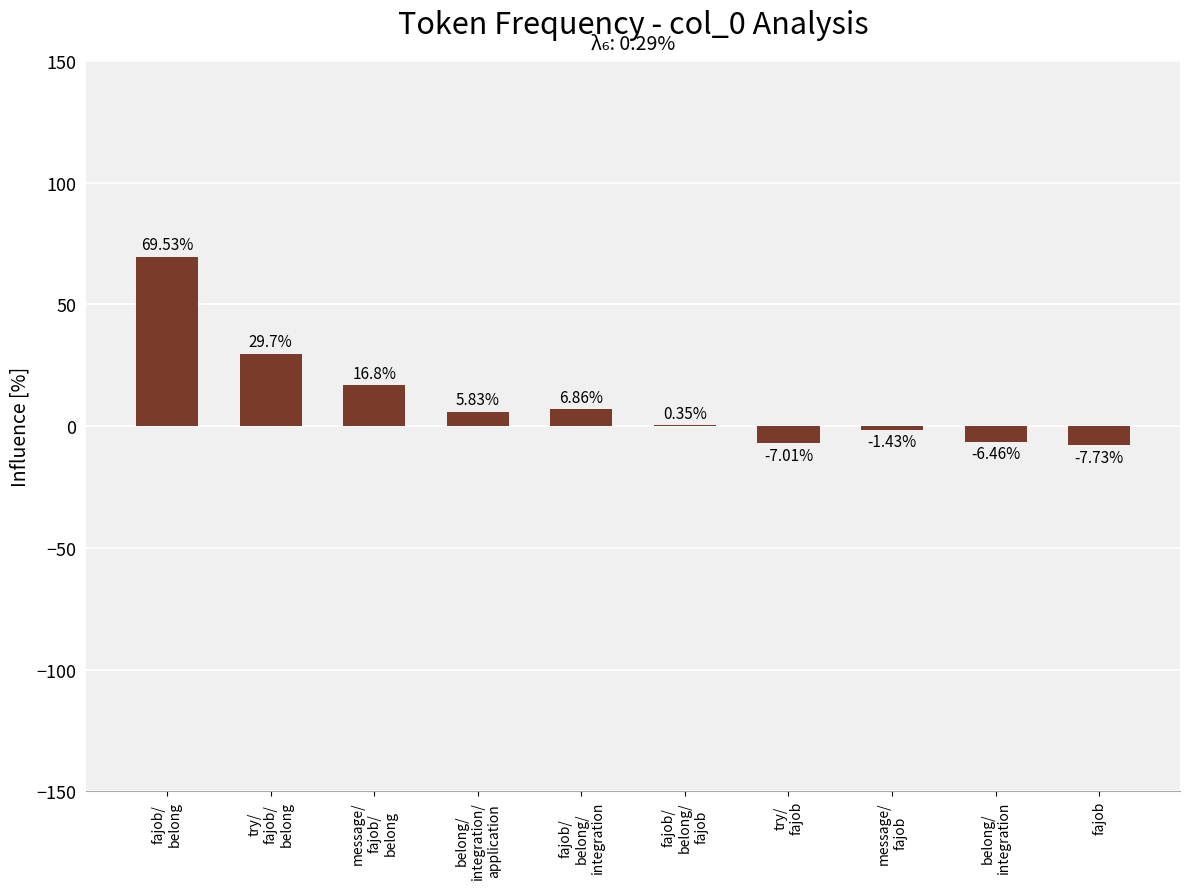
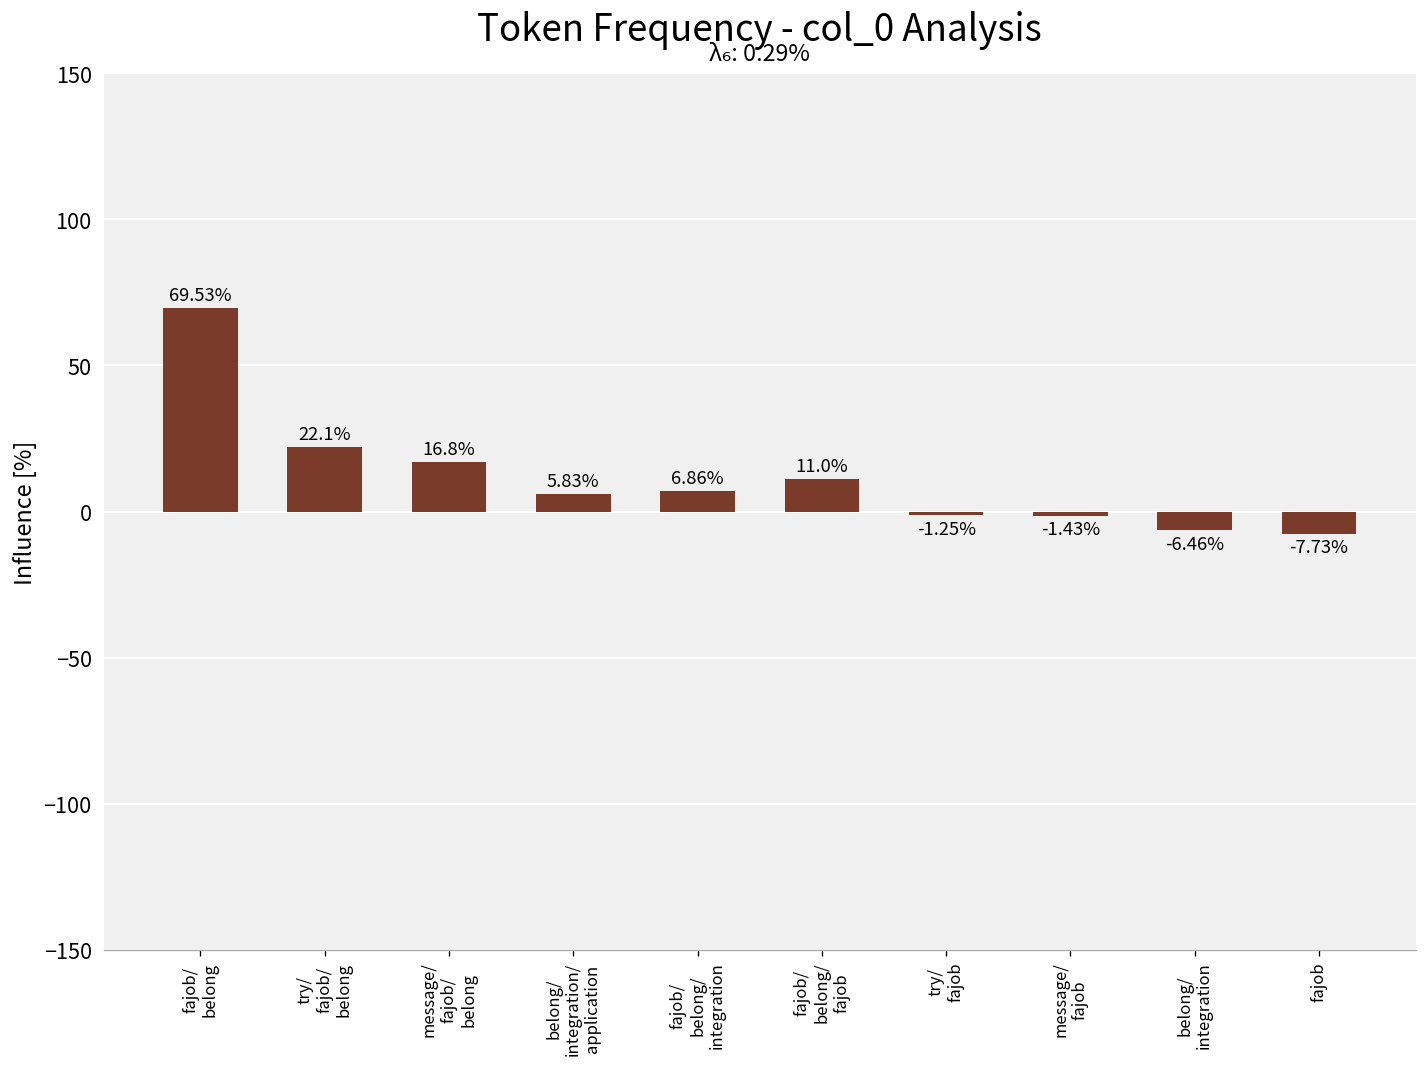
try/ fajob/ belong: 29.7% -> 22.1%
fajob/ belong/ fajob: 0.35% -> 11.0%
try/ fajob: -7.01% -> -1.25%
